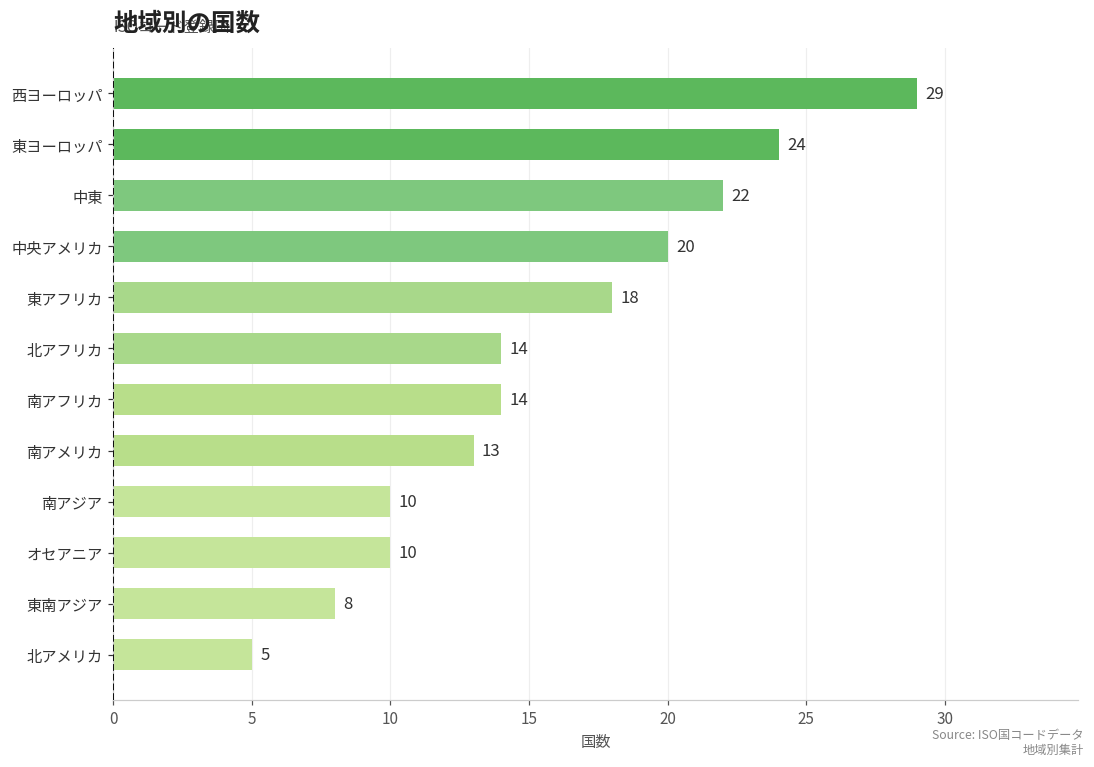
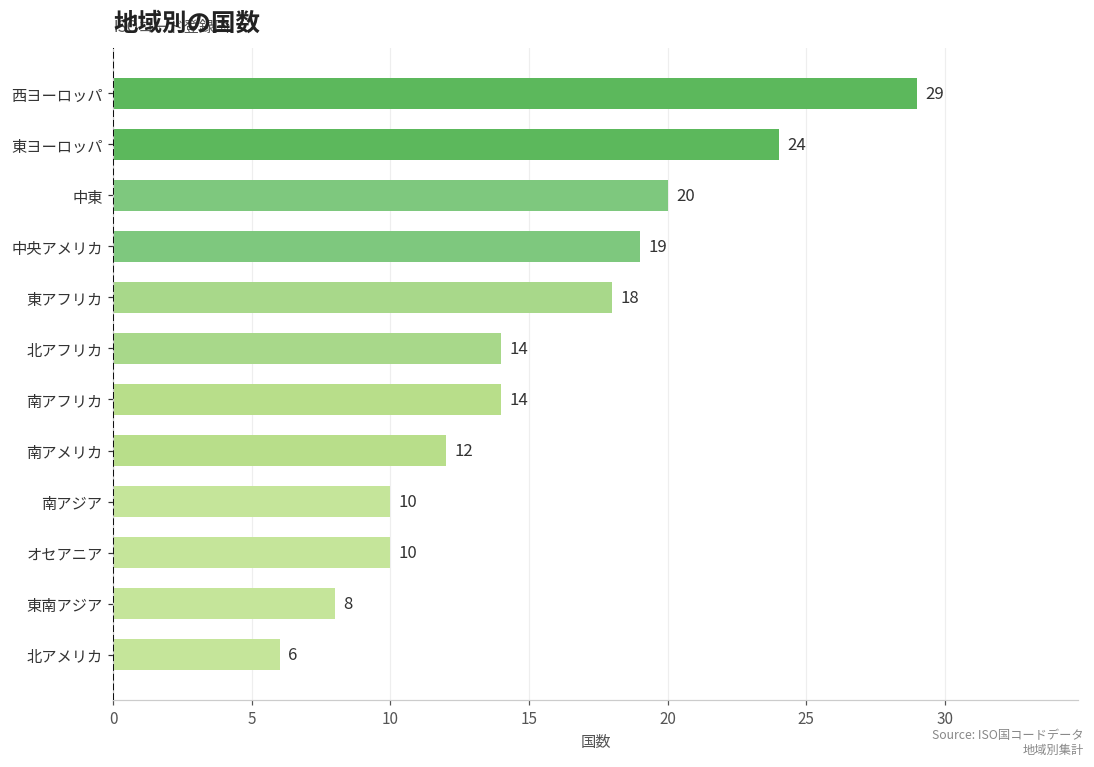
中東: 22 -> 20
中央アメリカ: 20 -> 19
南アメリカ: 13 -> 12
北アメリカ: 5 -> 6
